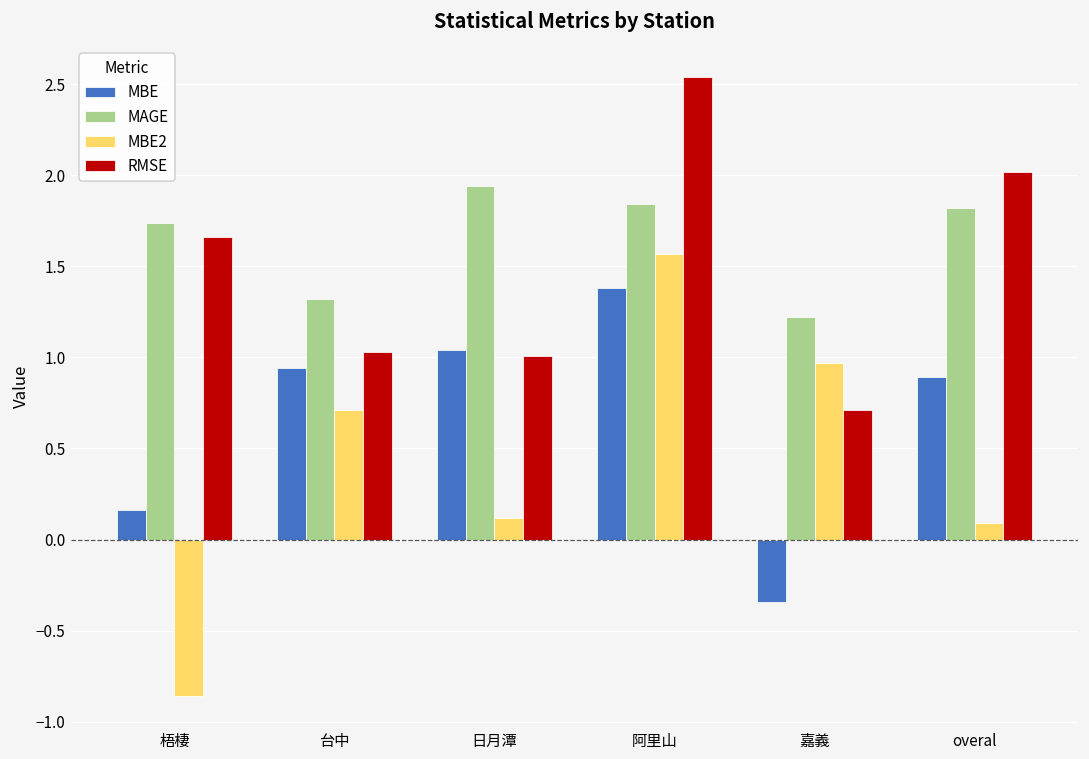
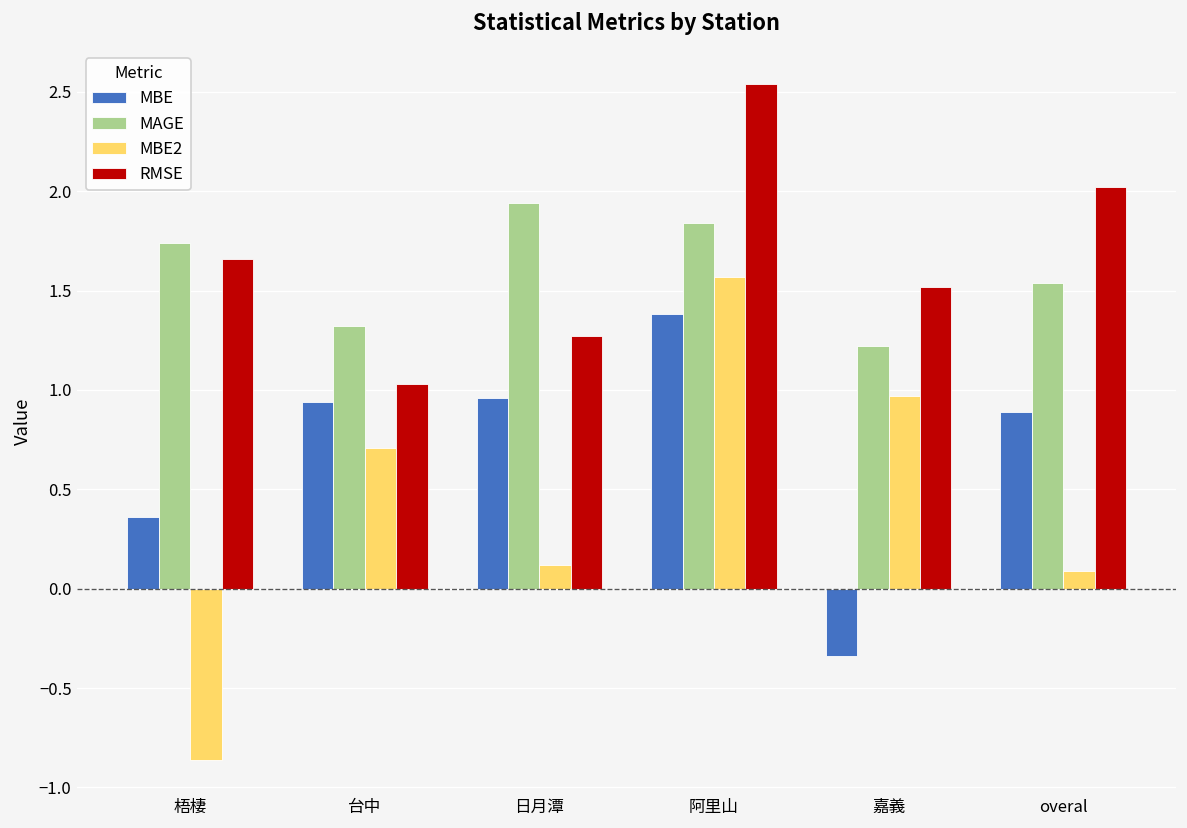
MBE, 梧棲: 0.16 -> 0.36
MBE, 日月潭: 1.04 -> 0.96
RMSE, 日月潭: 1.01 -> 1.27
RMSE, 嘉義: 0.71 -> 1.52
MAGE, overal: 1.82 -> 1.54
